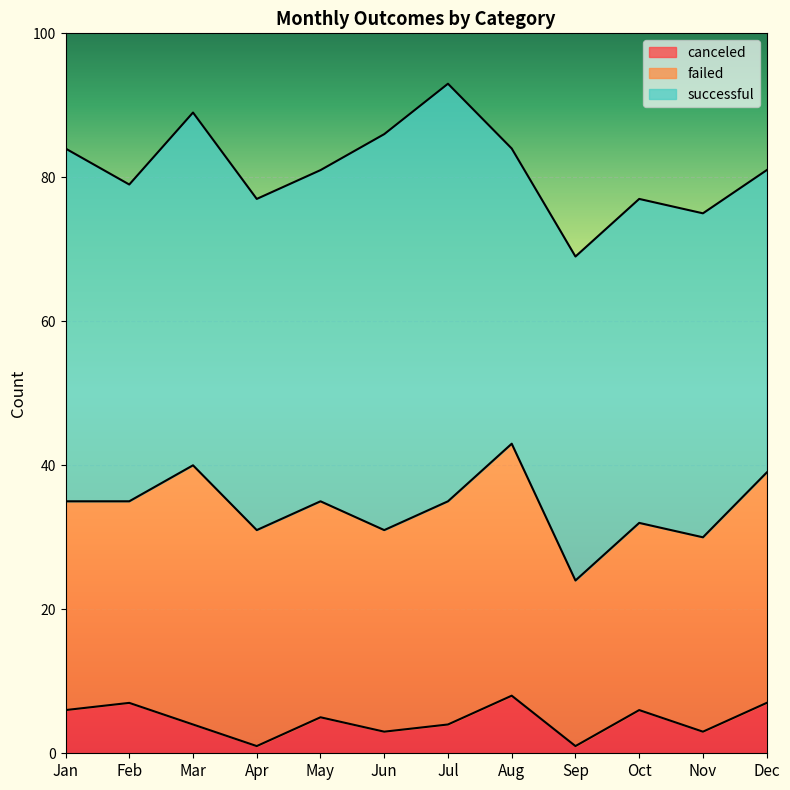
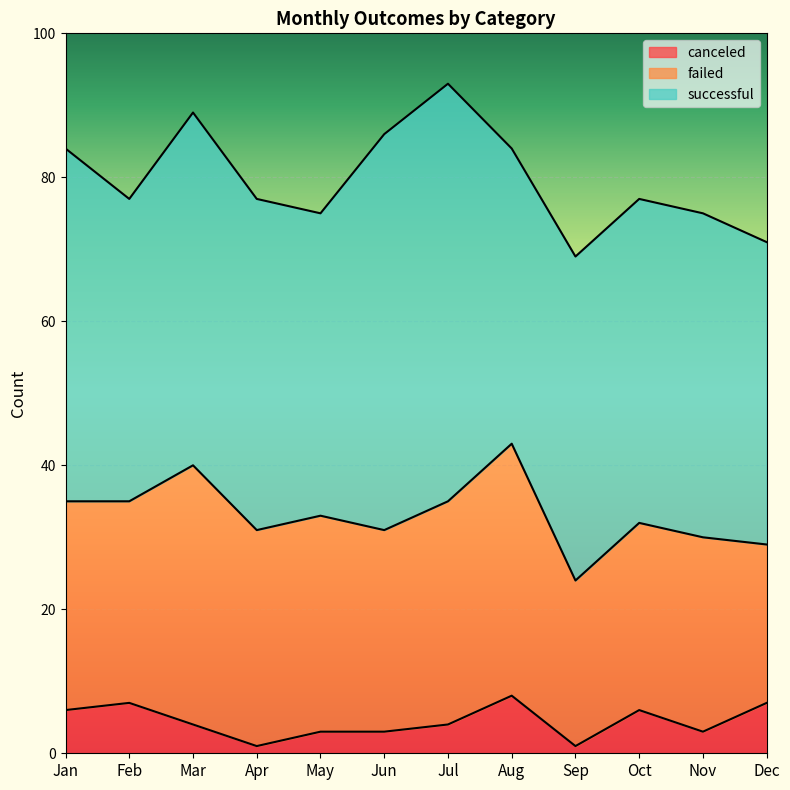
successful, Feb: 44 -> 42
canceled, May: 5 -> 3
successful, May: 46 -> 42
failed, Dec: 32 -> 22
